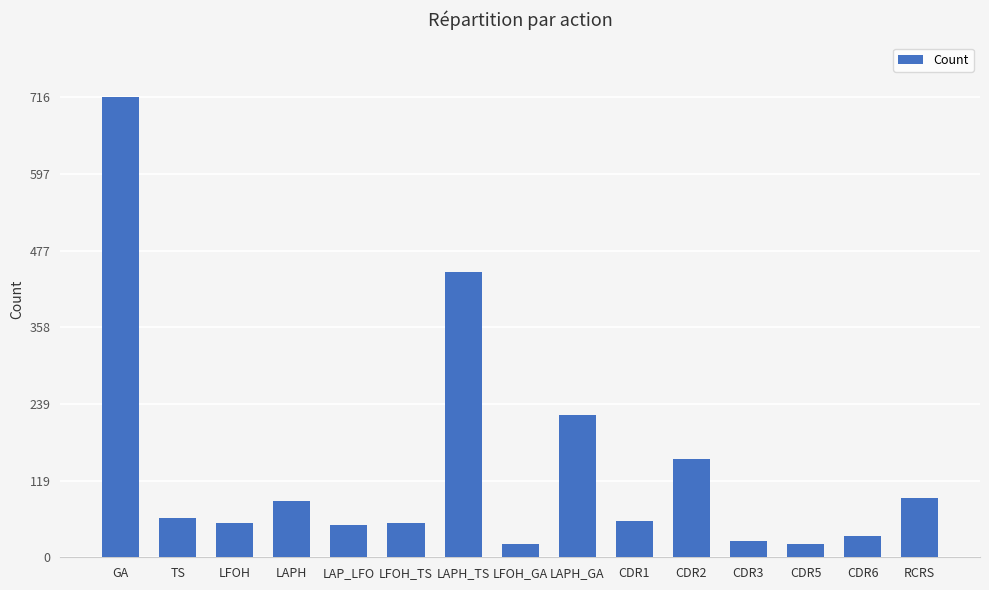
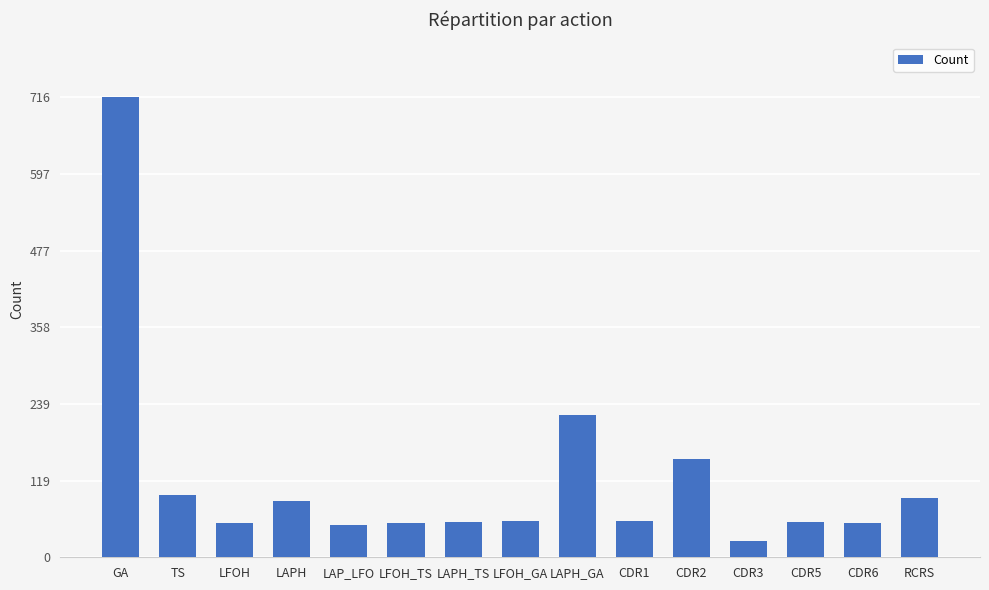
TS: 60 -> 100
LAPH_TS: 450 -> 60
LFOH_GA: 20 -> 60
CDR5: 20 -> 60
CDR6: 30 -> 50
